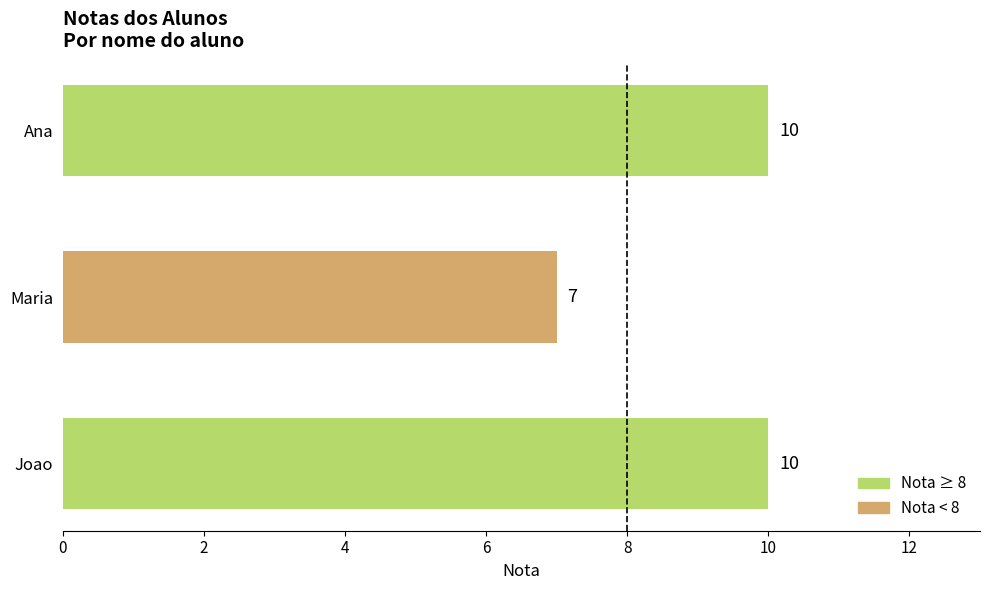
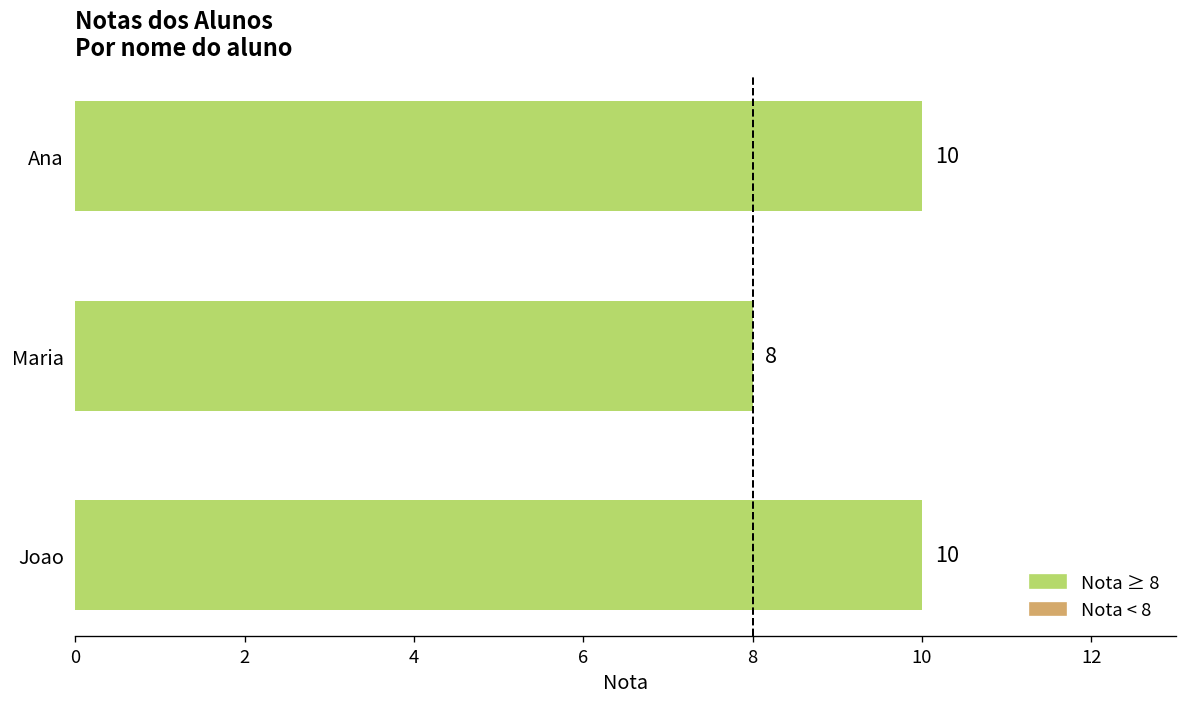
Maria: 7 -> 8
